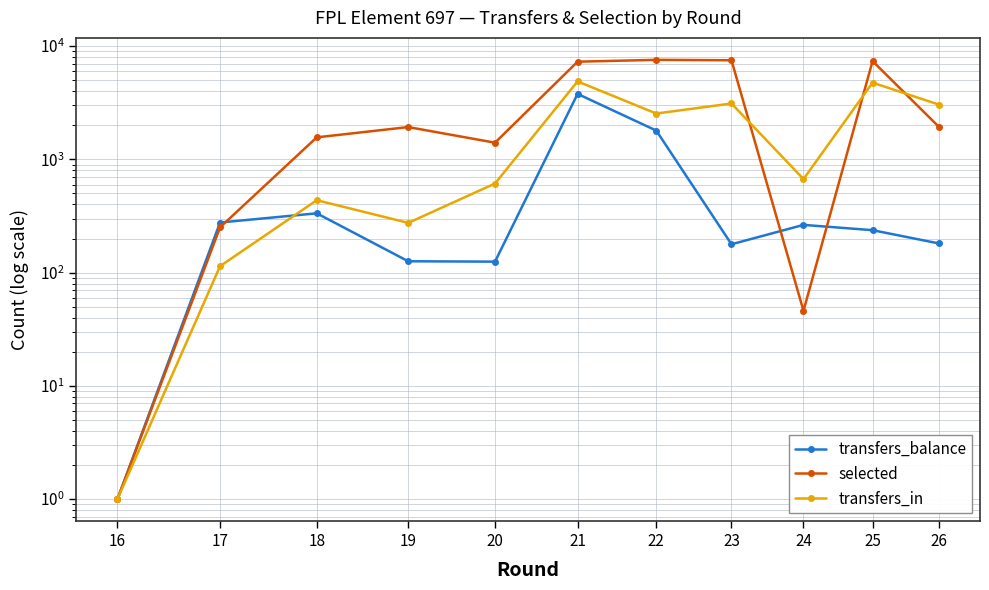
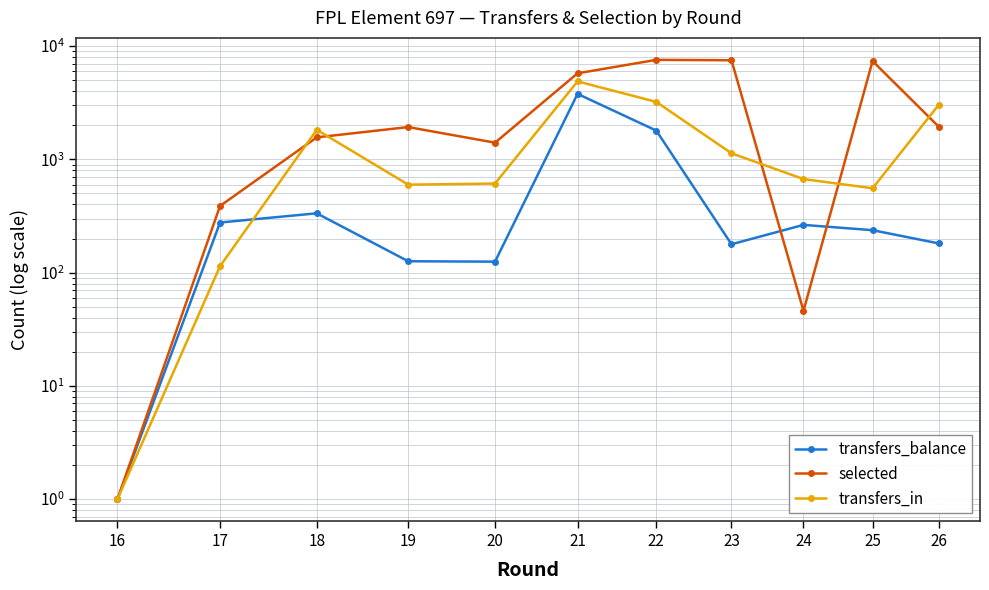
selected, 17: 250 -> 390
transfers_in, 18: 440 -> 1800
transfers_in, 19: 280 -> 600
selected, 21: 7000 -> 6000
transfers_in, 22: 2500 -> 3200
transfers_in, 23: 3100 -> 1100
transfers_in, 25: 4800 -> 600
